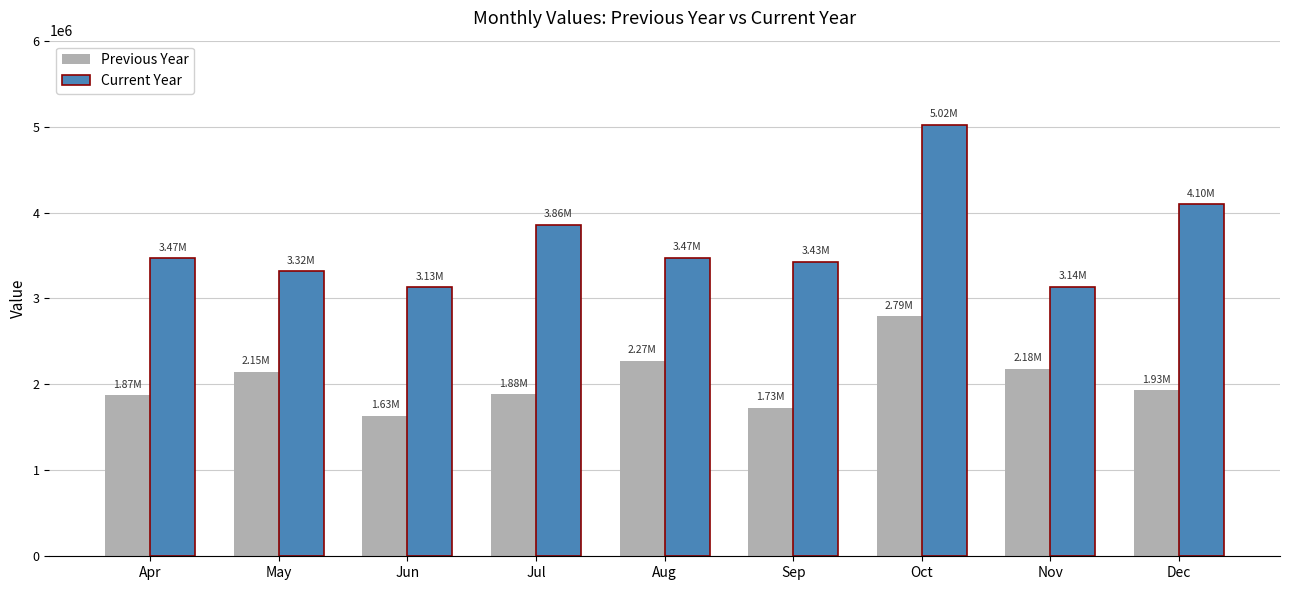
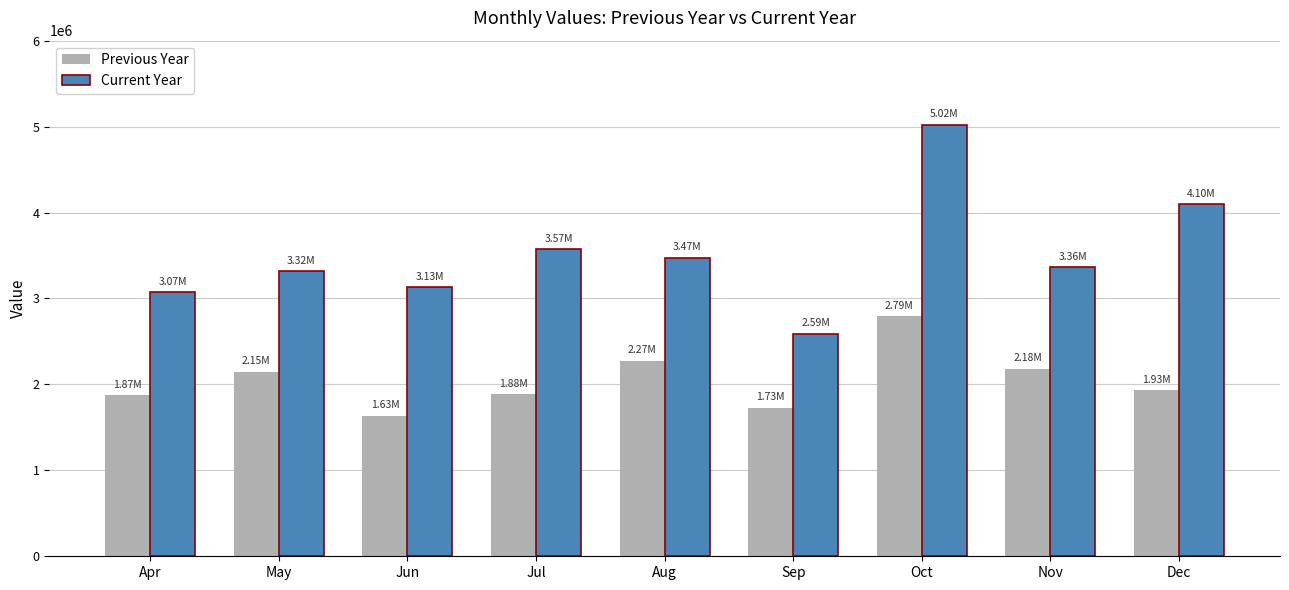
Current Year, Apr: 3.47M -> 3.07M
Current Year, Jul: 3.86M -> 3.57M
Current Year, Sep: 3.43M -> 2.59M
Current Year, Nov: 3.14M -> 3.36M
